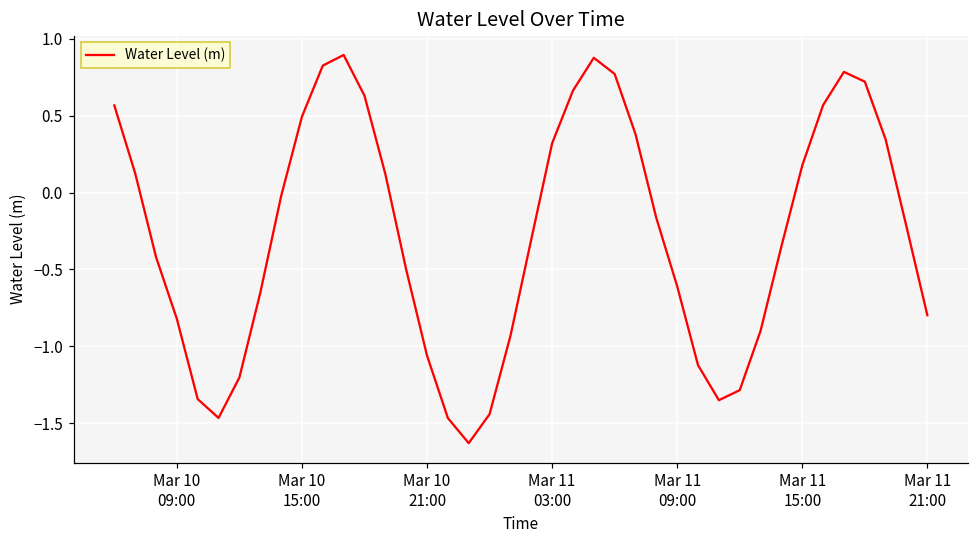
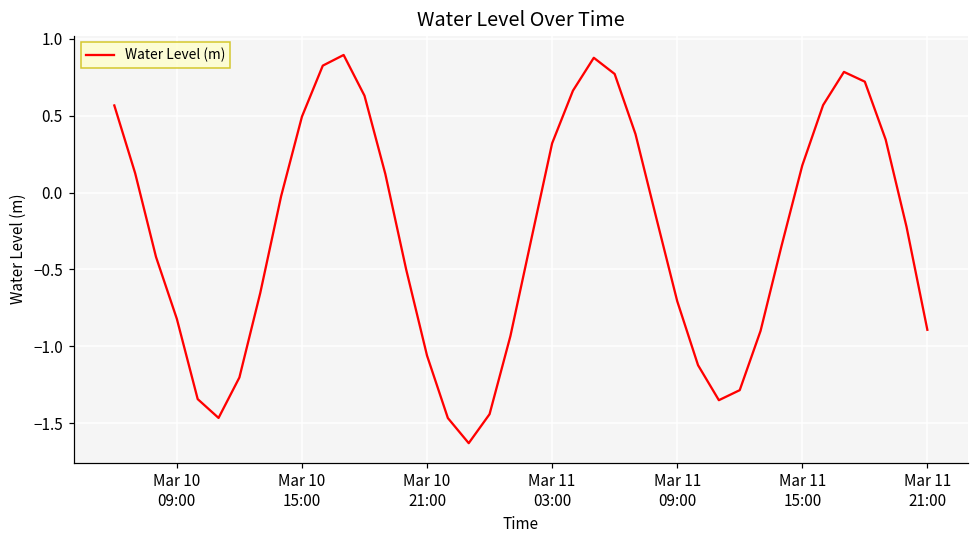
Mar 11 09:00: -0.61 -> -0.71
Mar 11 21:00: -0.80 -> -0.89
